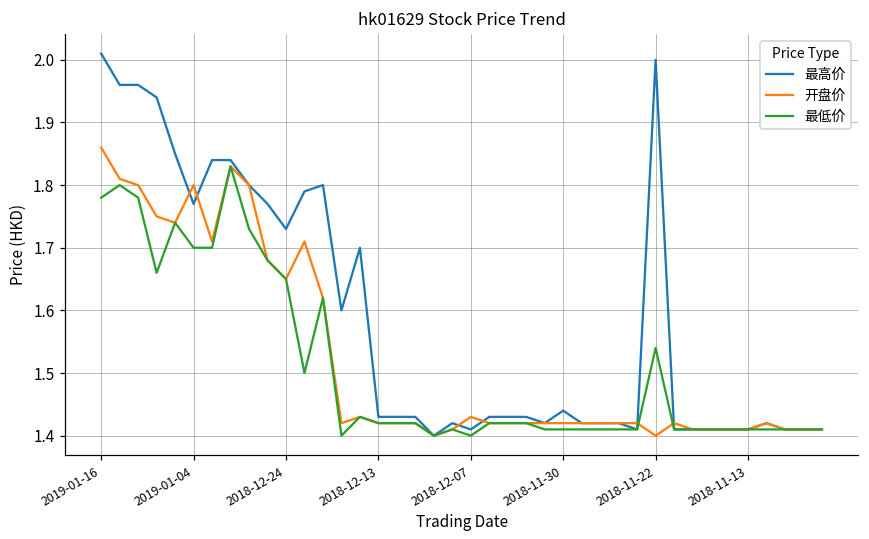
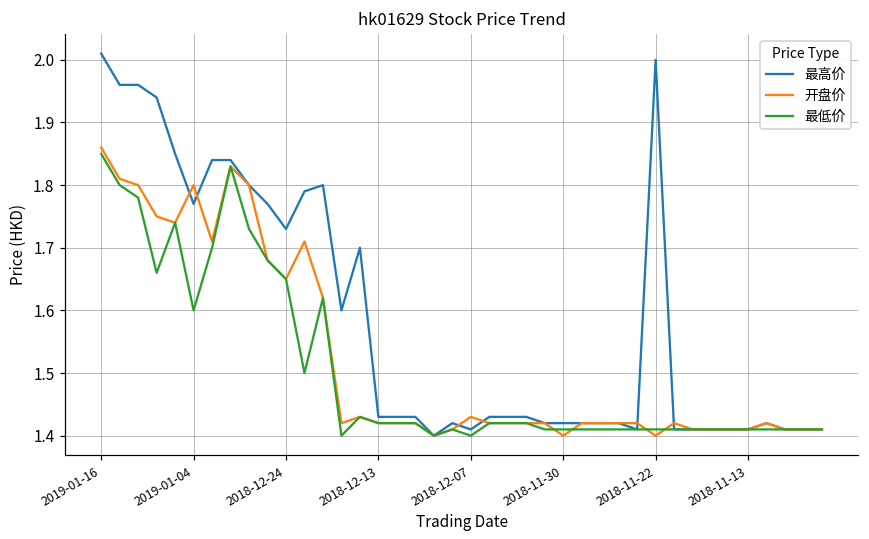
最低价, 2019-01-16: 1.78 -> 1.85
最低价, 2019-01-04: 1.7 -> 1.6
最高价, 2018-11-30: 1.44 -> 1.42
开盘价, 2018-11-30: 1.42 -> 1.40
最低价, 2018-11-22: 1.54 -> 1.41
